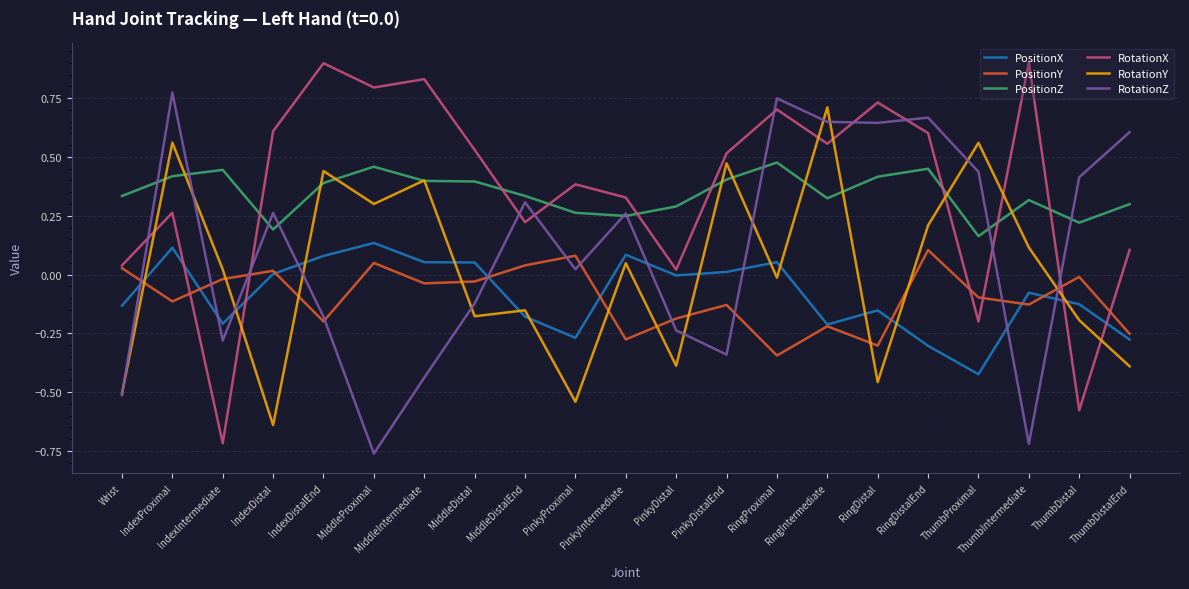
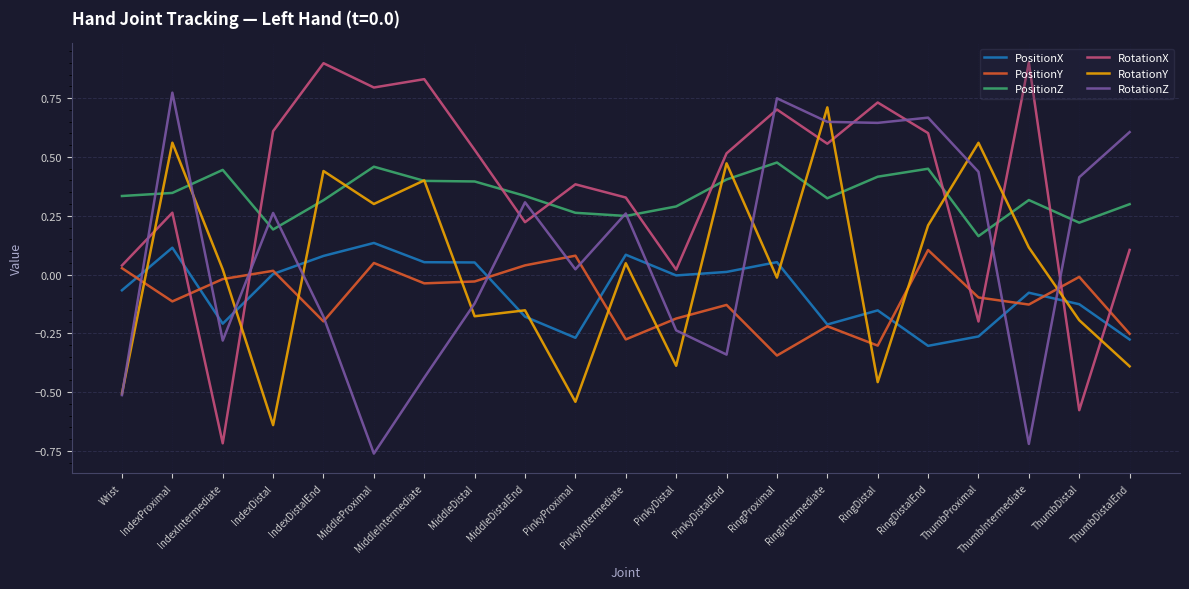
PositionX, Wrist: -0.13 -> -0.07
PositionZ, IndexProximal: 0.42 -> 0.35
PositionZ, IndexDistalEnd: 0.39 -> 0.32
PositionX, ThumbProximal: -0.42 -> -0.26
